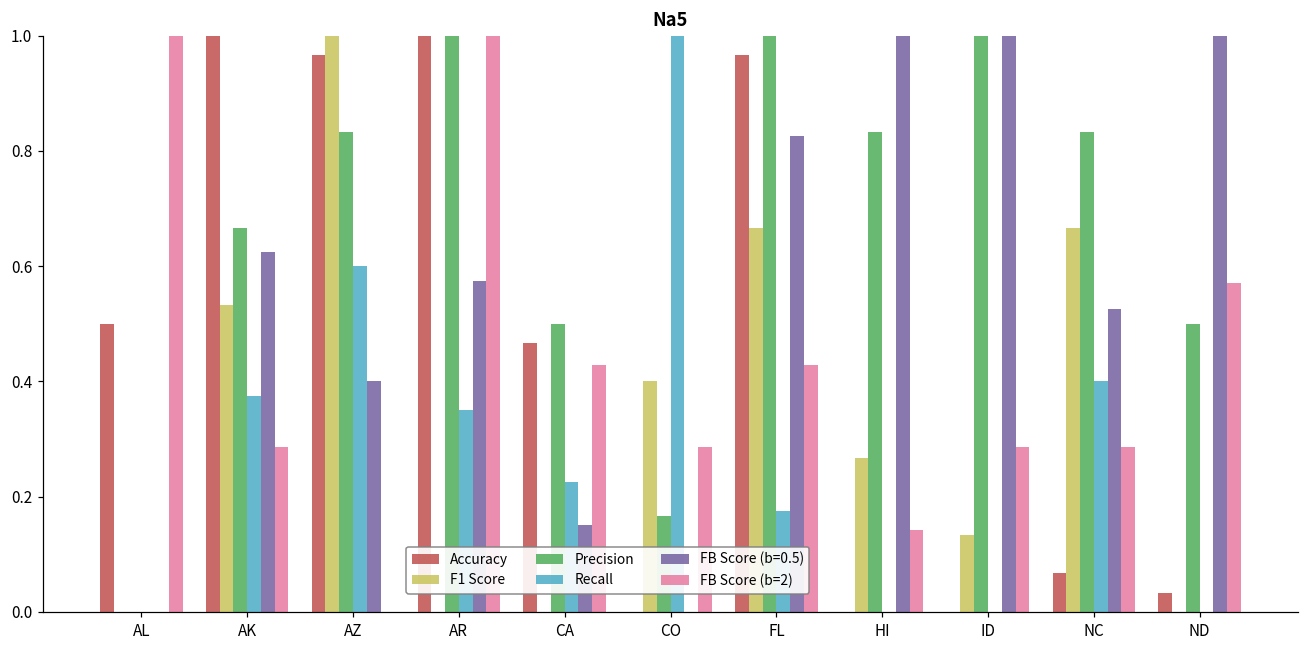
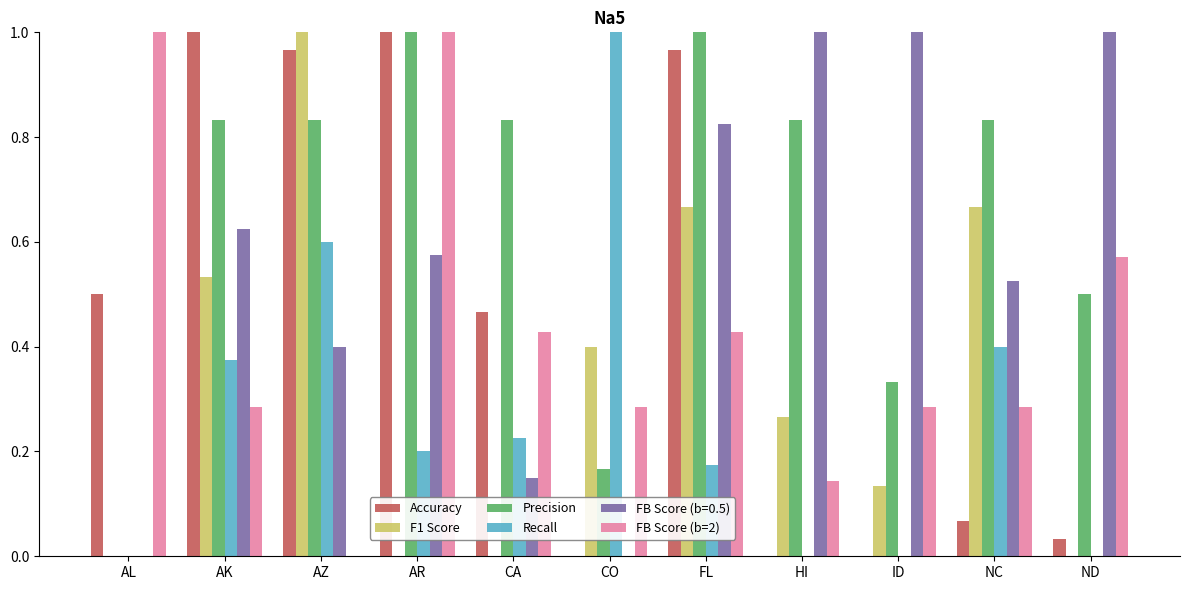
Precision, AK: 0.67 -> 0.83
Recall, AR: 0.35 -> 0.20
Precision, CA: 0.50 -> 0.83
Precision, ID: 1.00 -> 0.33
